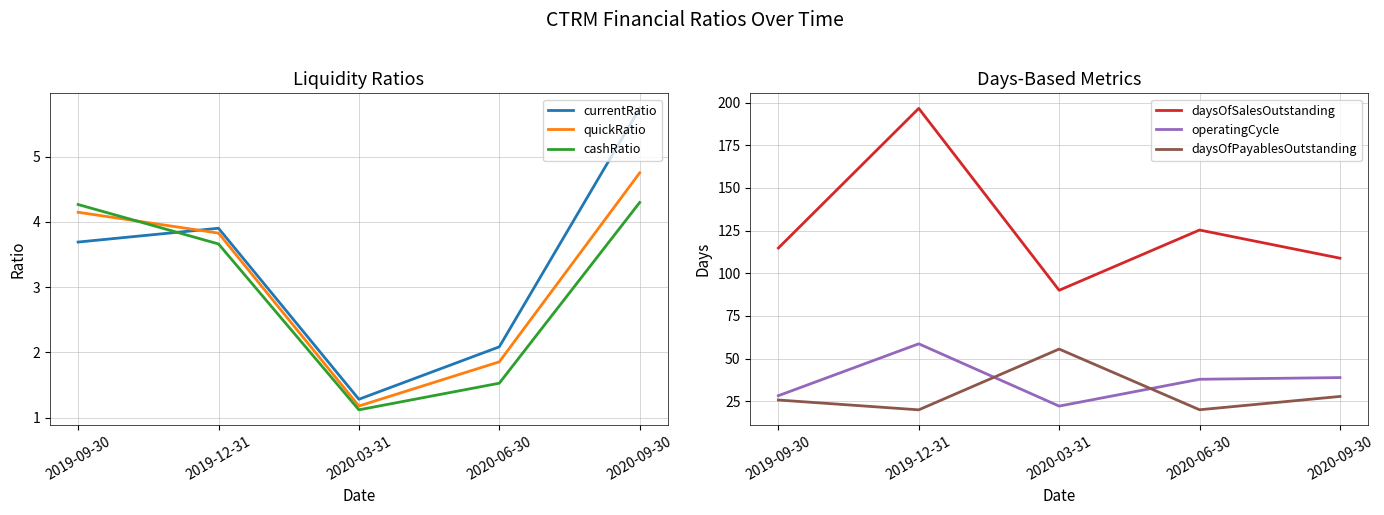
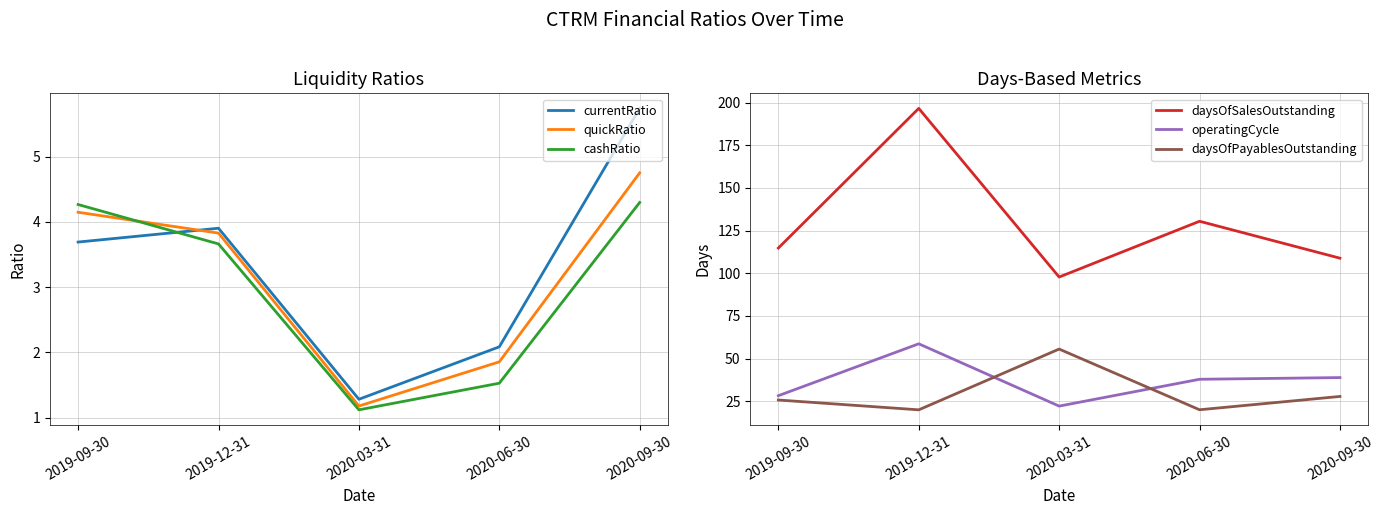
Days-Based Metrics, daysOfSalesOutstanding, 2020-03-31: 90 -> 98
Days-Based Metrics, daysOfSalesOutstanding, 2020-06-30: 125 -> 130
